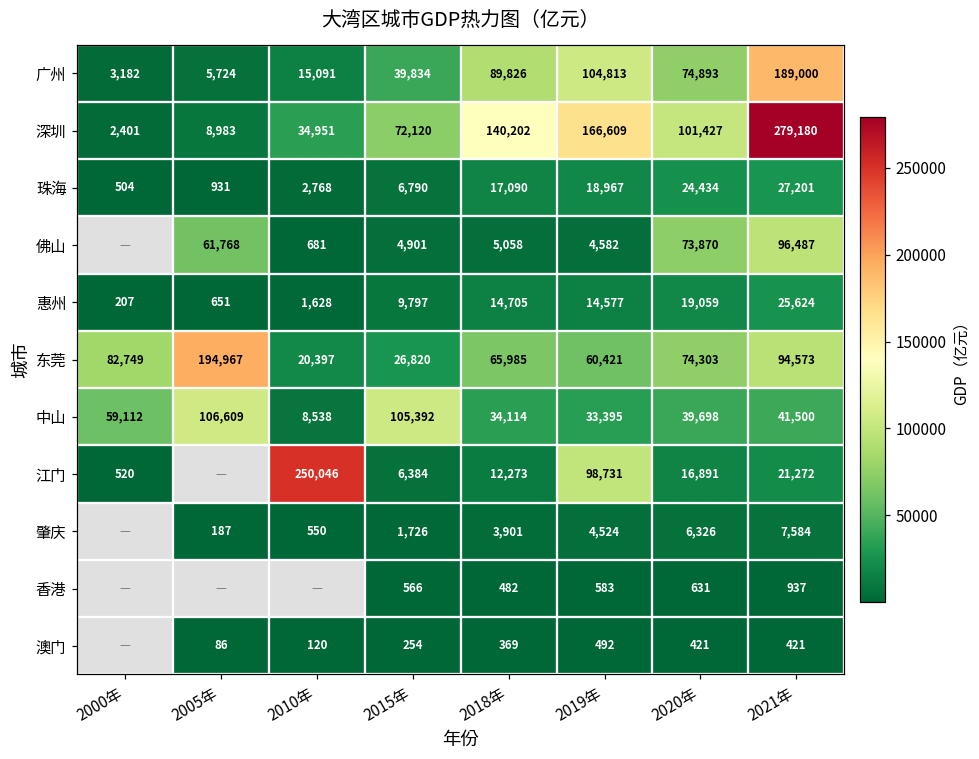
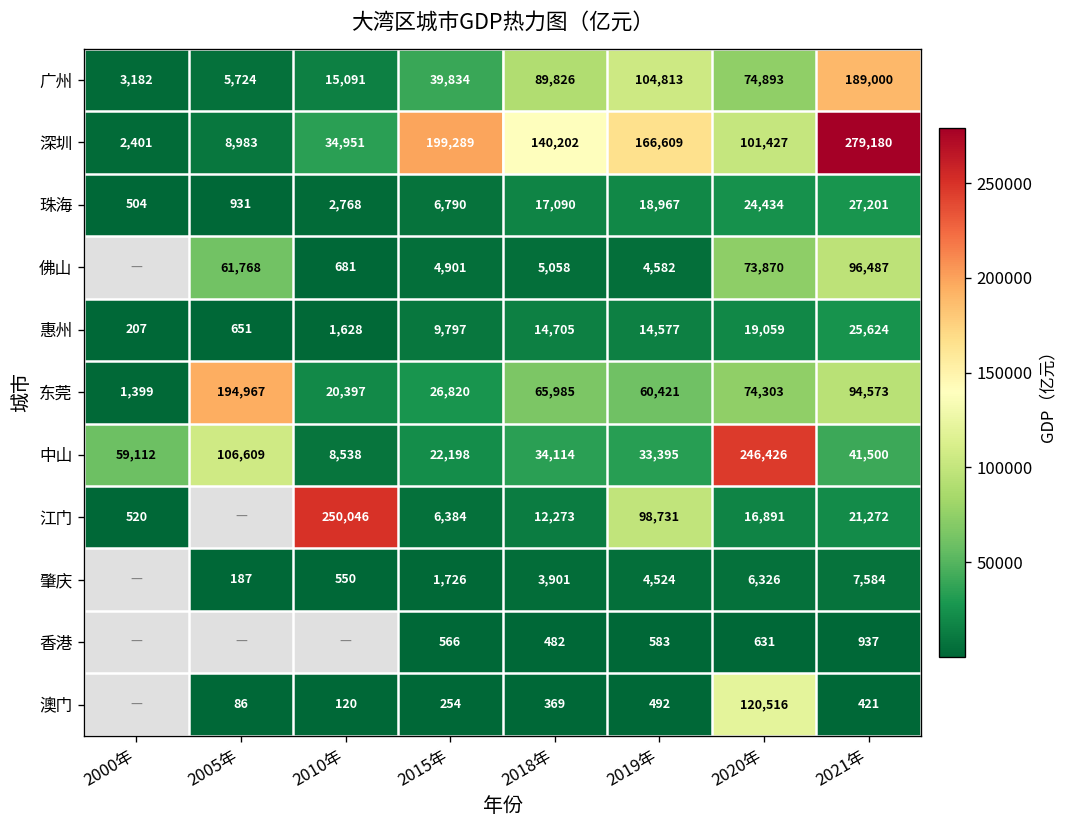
深圳, 2015年: 72,120 -> 199,289
东莞, 2000年: 82,749 -> 1,399
中山, 2015年: 105,392 -> 22,198
中山, 2020年: 39,698 -> 246,426
澳门, 2020年: 421 -> 120,516
